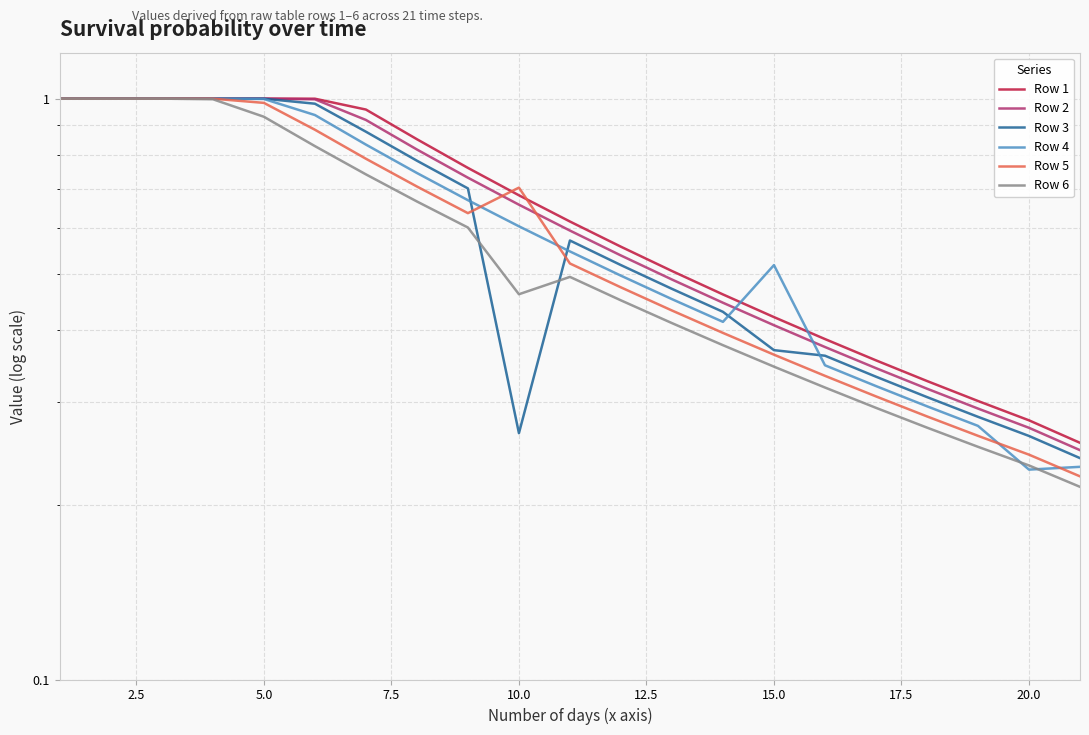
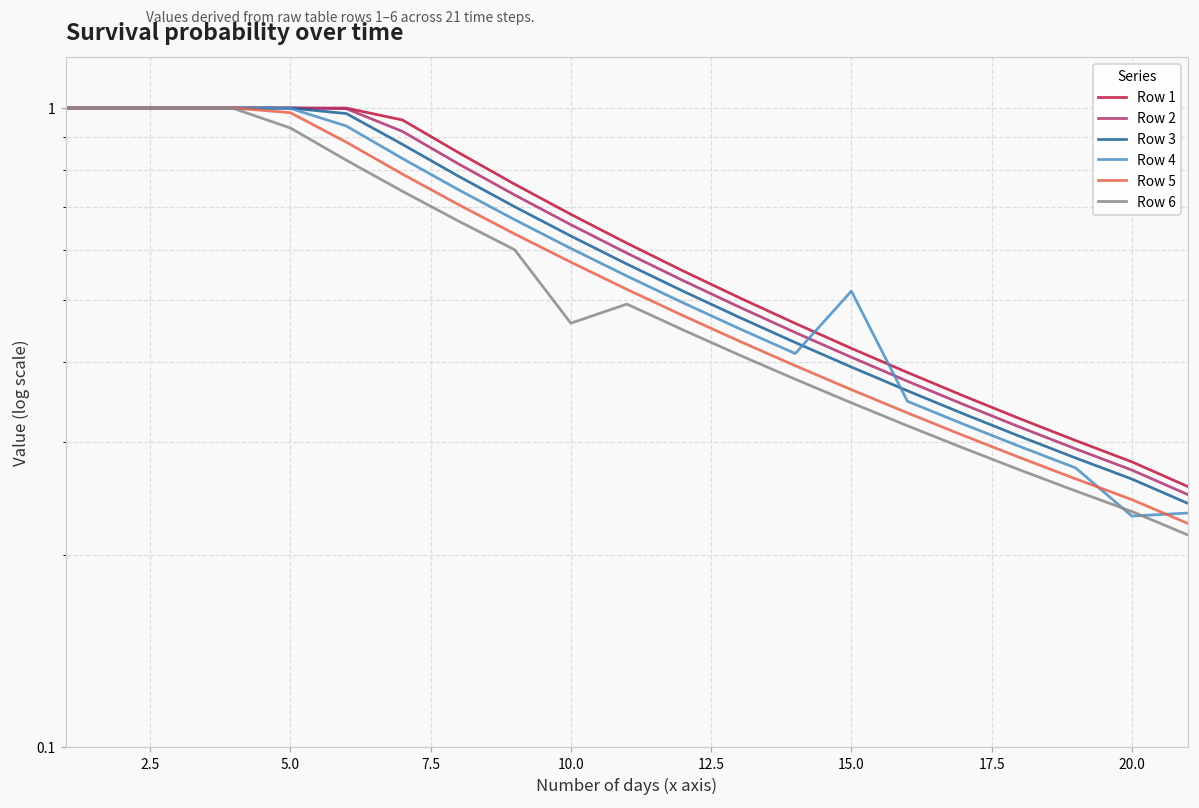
Row 3, 10.0: 0.27 -> 0.63
Row 5, 10.0: 0.70 -> 0.57
Row 3, 15.0: 0.37 -> 0.39
